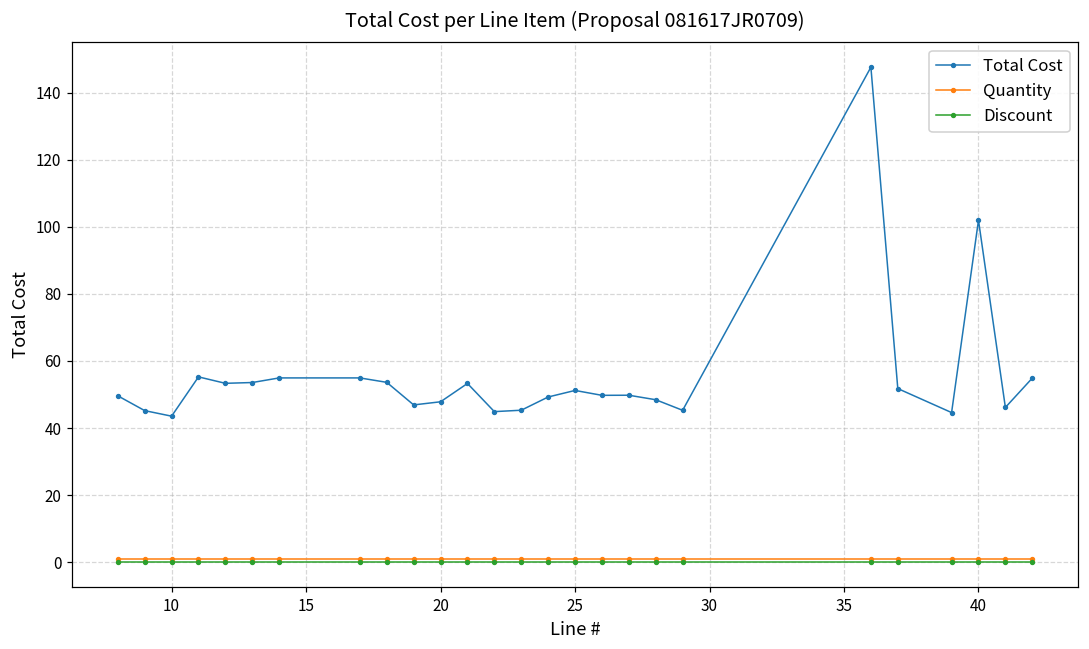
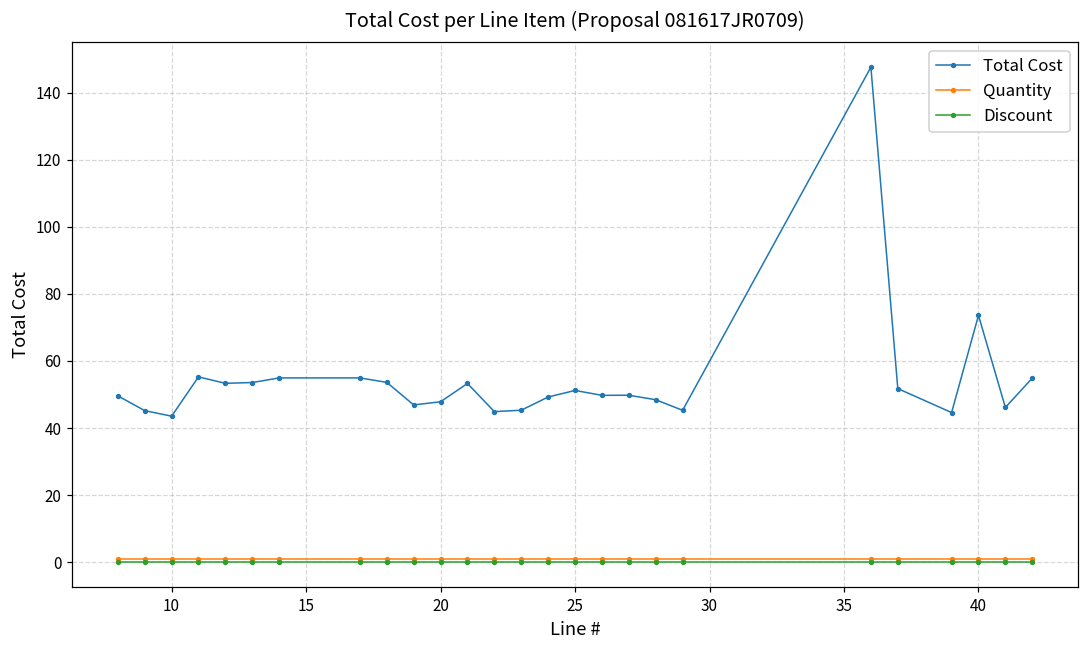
Total Cost, 40: 102 -> 74
